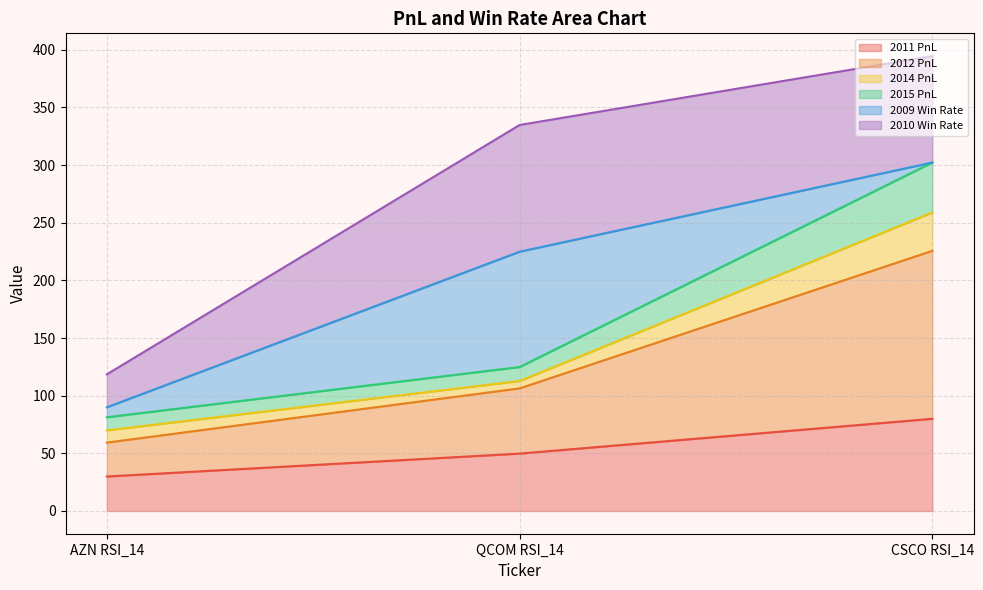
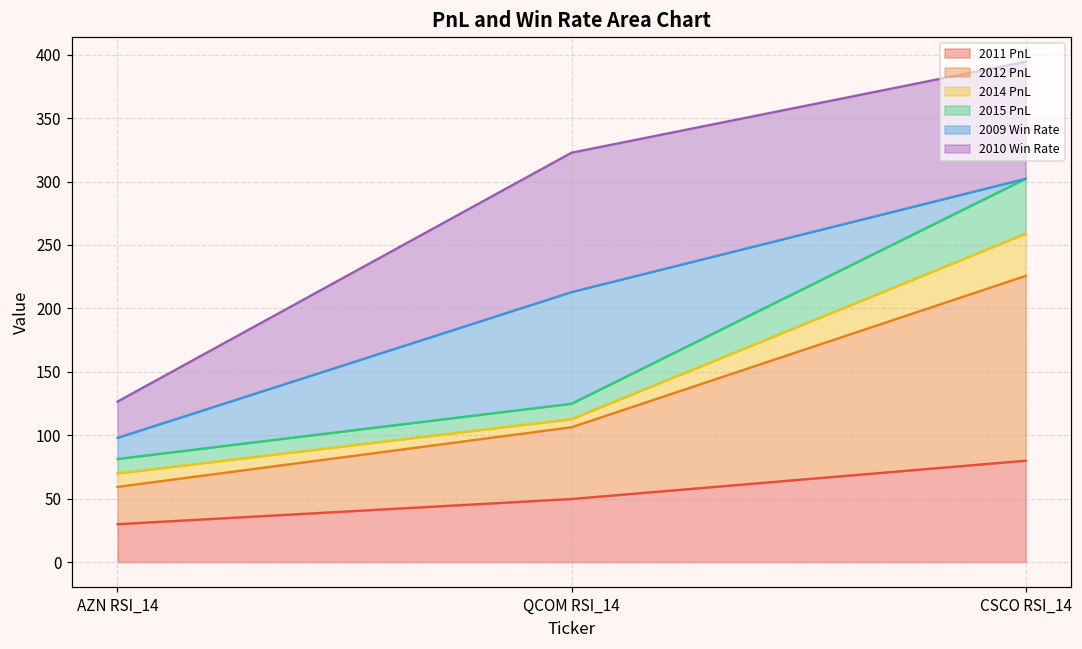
2009 Win Rate, AZN RSI_14: 9 -> 17
2009 Win Rate, QCOM RSI_14: 100 -> 88
